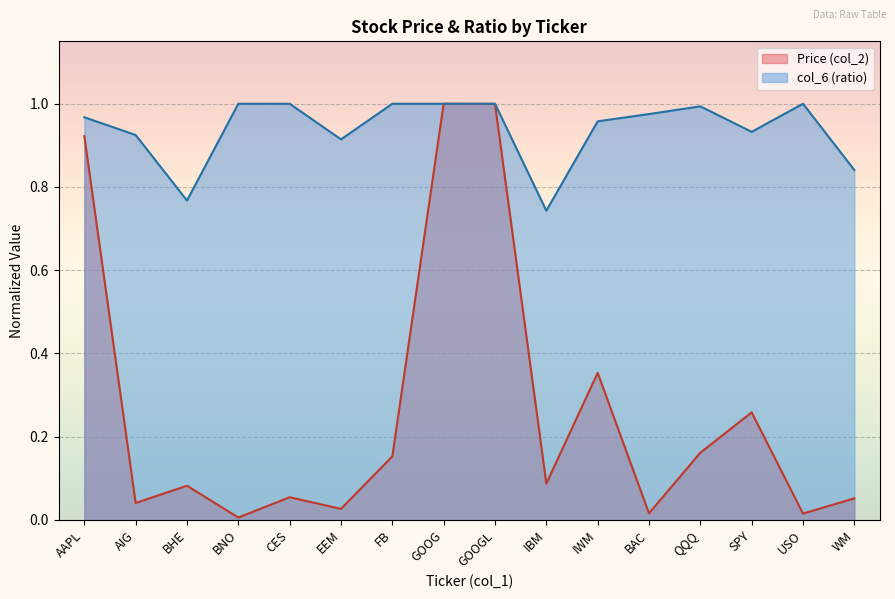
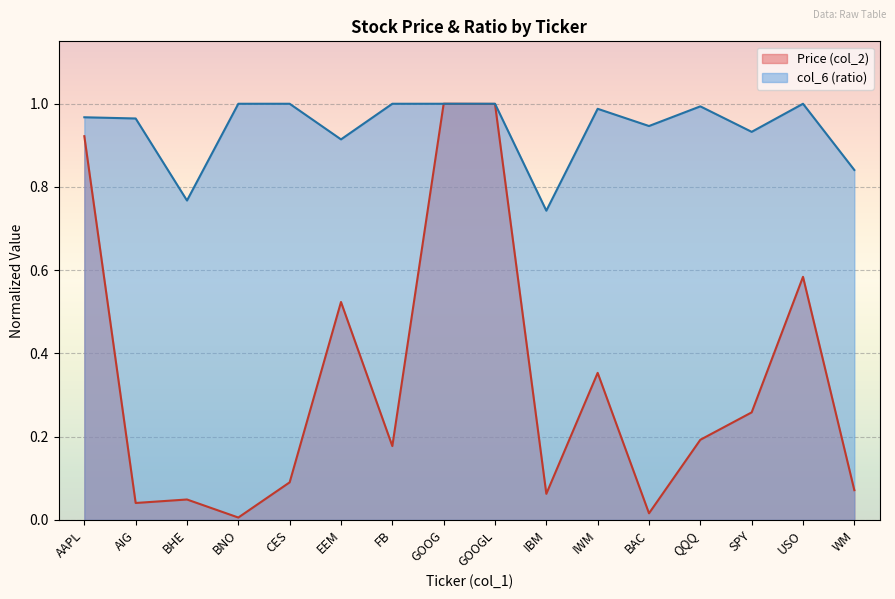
col_6 (ratio), AIG: 0.92 -> 0.96
Price (col_2), BHE: 0.08 -> 0.05
Price (col_2), CES: 0.05 -> 0.09
Price (col_2), EEM: 0.03 -> 0.52
Price (col_2), FB: 0.15 -> 0.18
Price (col_2), IBM: 0.09 -> 0.06
col_6 (ratio), IWM: 0.96 -> 0.99
col_6 (ratio), BAC: 0.98 -> 0.95
Price (col_2), QQQ: 0.16 -> 0.19
Price (col_2), USO: 0.02 -> 0.58
Price (col_2), WM: 0.05 -> 0.07
